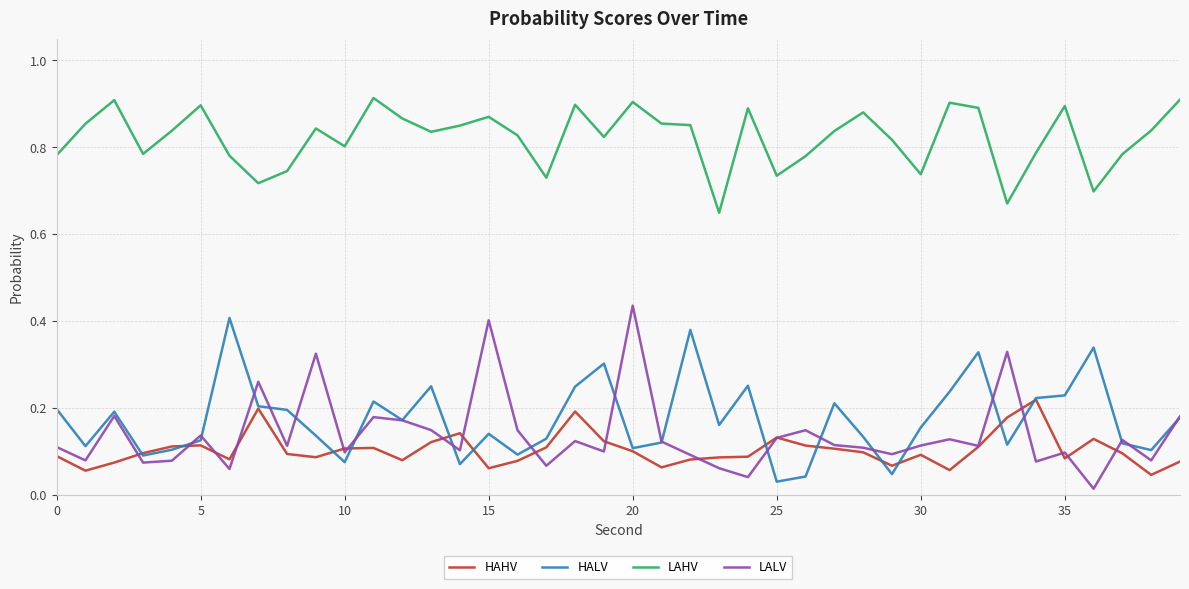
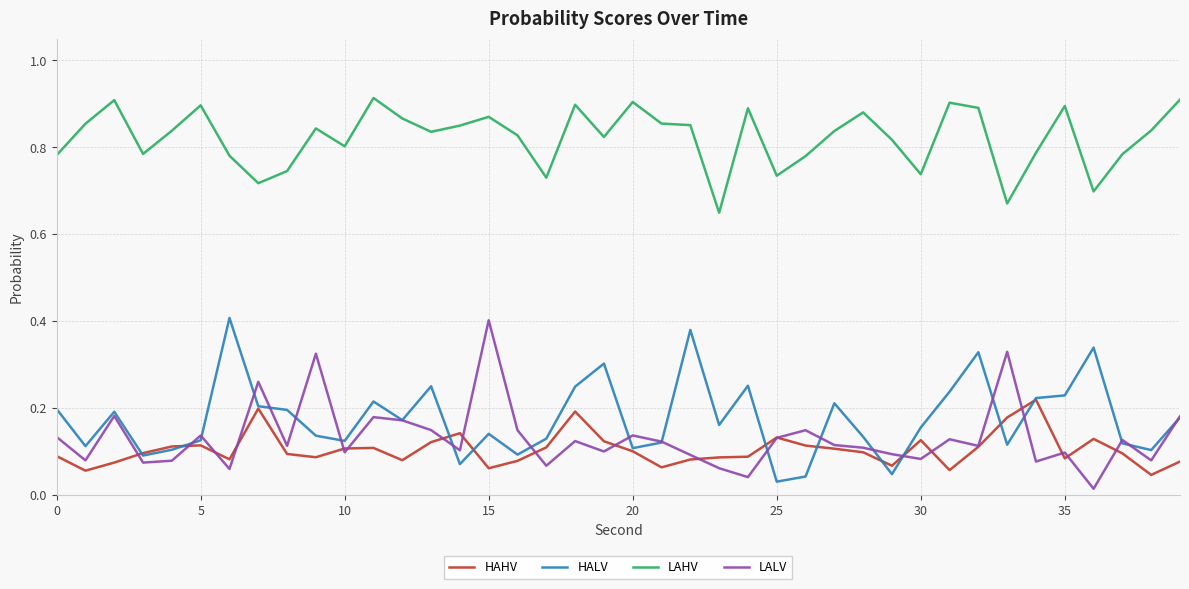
LALV, 0: 0.11 -> 0.13
HALV, 10: 0.08 -> 0.12
LALV, 20: 0.44 -> 0.14
HAHV, 30: 0.09 -> 0.13
LALV, 30: 0.11 -> 0.08
